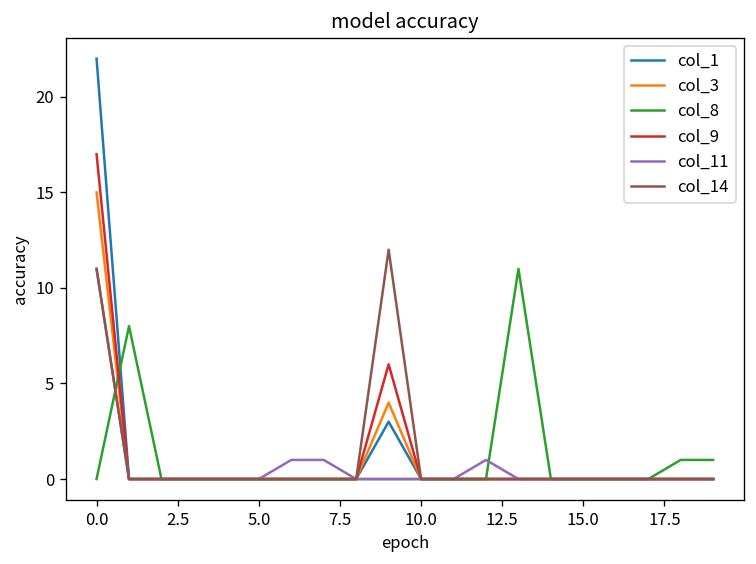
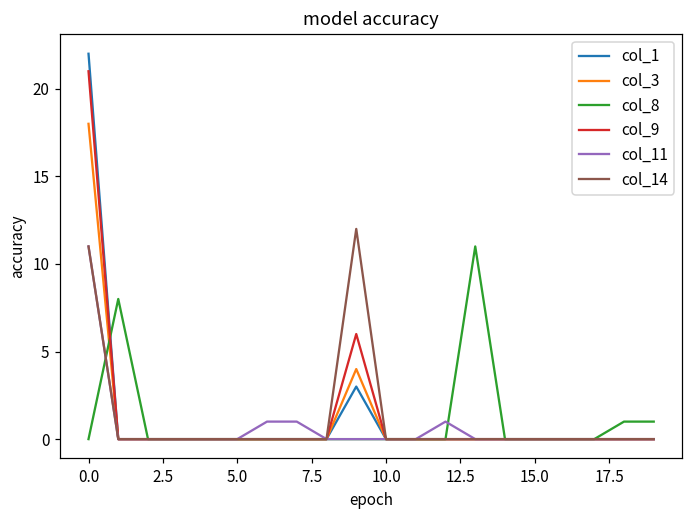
col_3, 0.0: 15 -> 18
col_9, 0.0: 17 -> 21
